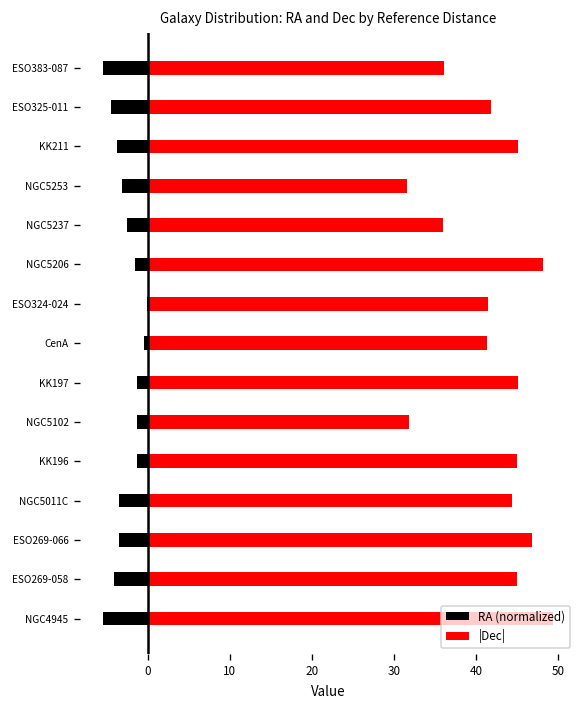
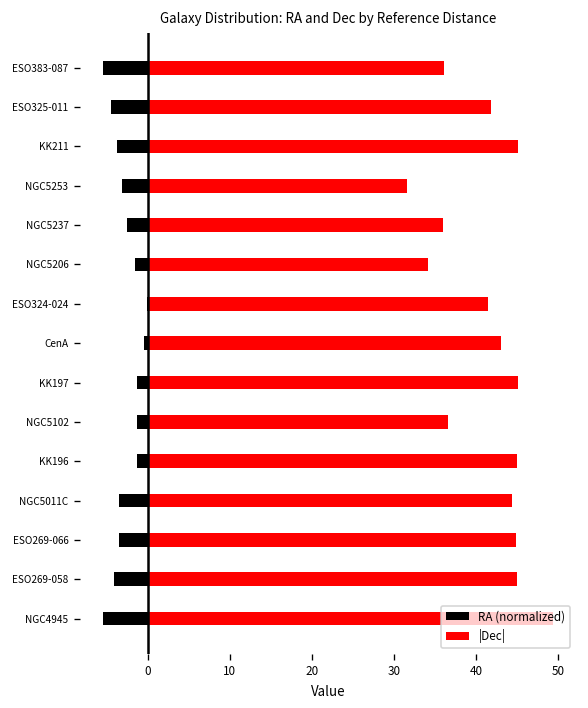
|Dec|, NGC5206: 48 -> 34
|Dec|, CenA: 41 -> 43
|Dec|, NGC5102: 32 -> 37
|Dec|, ESO269-066: 47 -> 45
